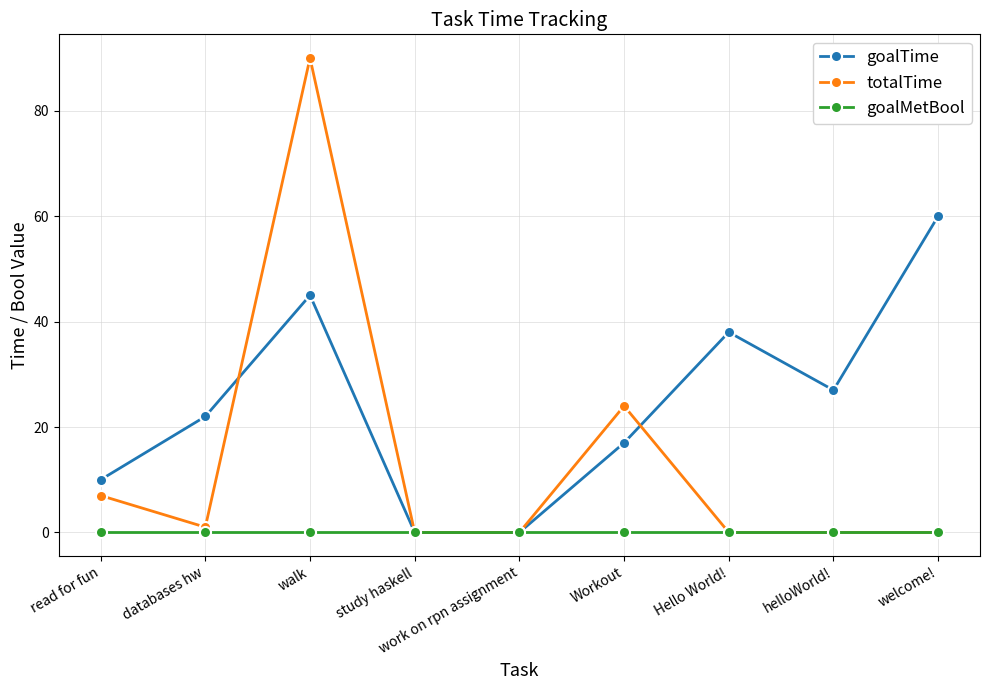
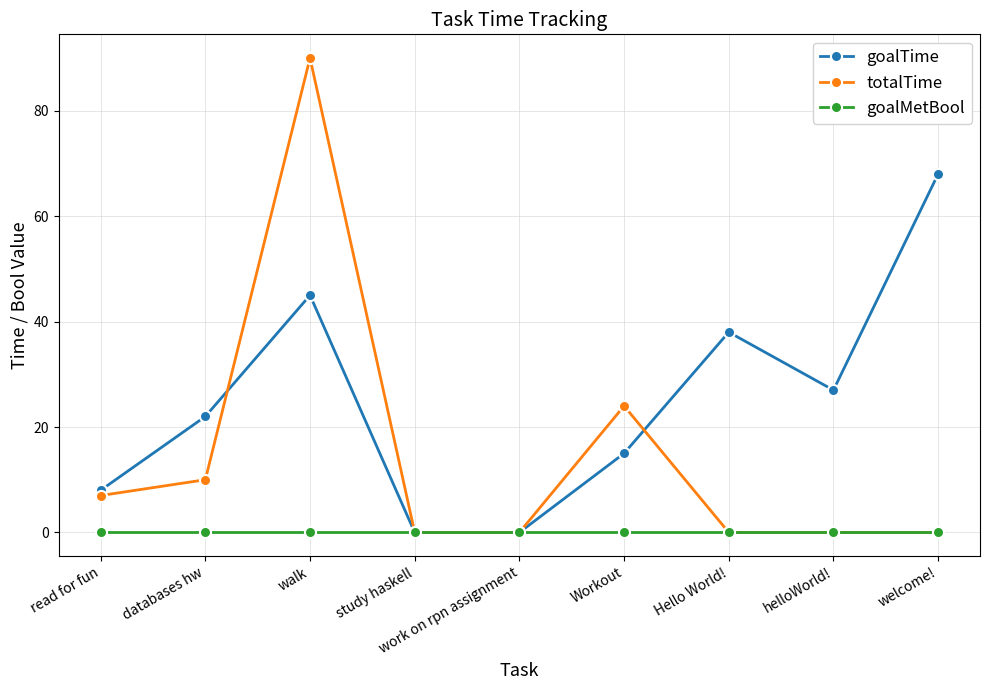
goalTime, read for fun: 10 -> 8
totalTime, databases hw: 1 -> 10
goalTime, Workout: 17 -> 15
goalTime, welcome!: 60 -> 68
